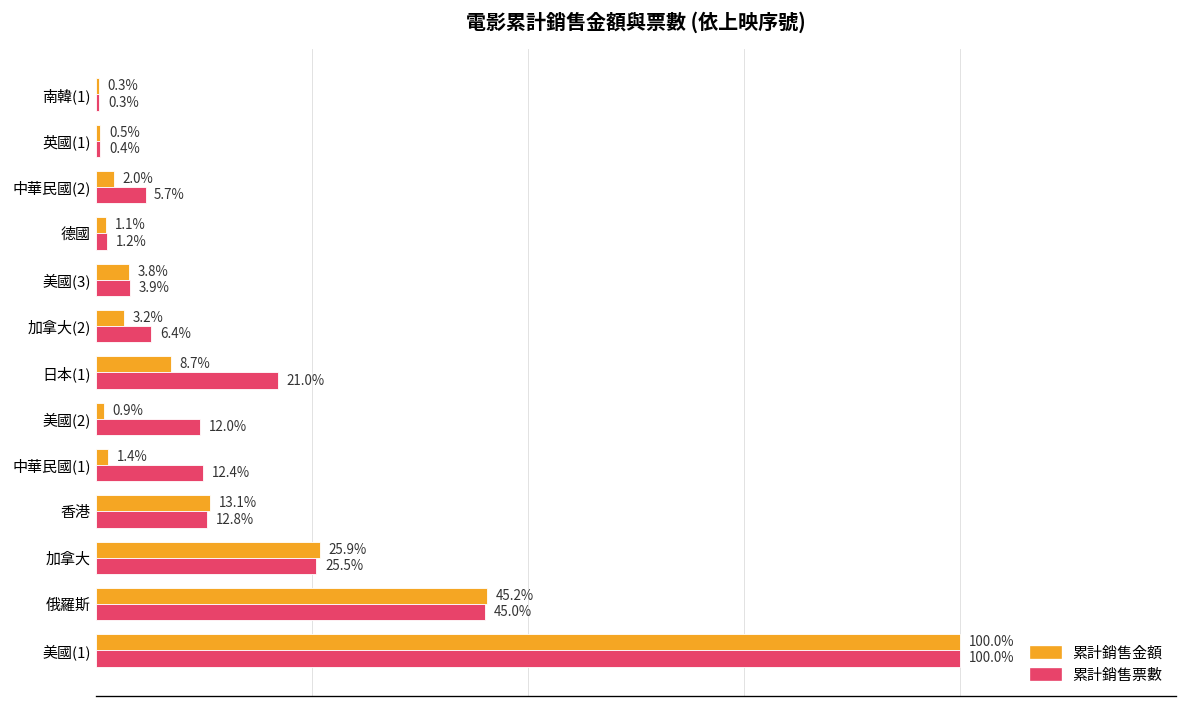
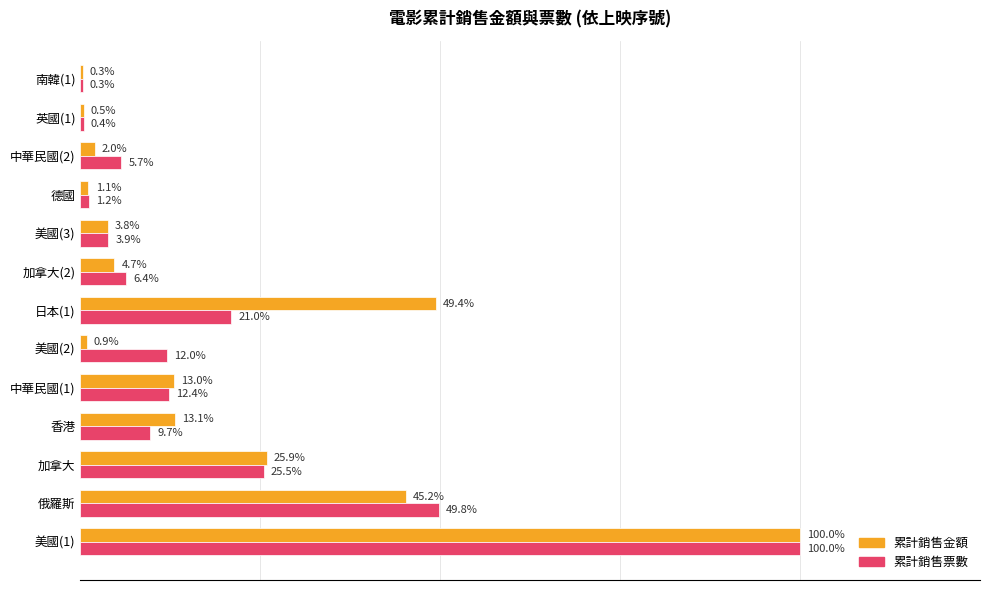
累計銷售金額, 加拿大(2): 3.2% -> 4.7%
累計銷售金額, 日本(1): 8.7% -> 49.4%
累計銷售金額, 中華民國(1): 1.4% -> 13.0%
累計銷售票數, 香港: 12.8% -> 9.7%
累計銷售票數, 俄羅斯: 45.0% -> 49.8%
